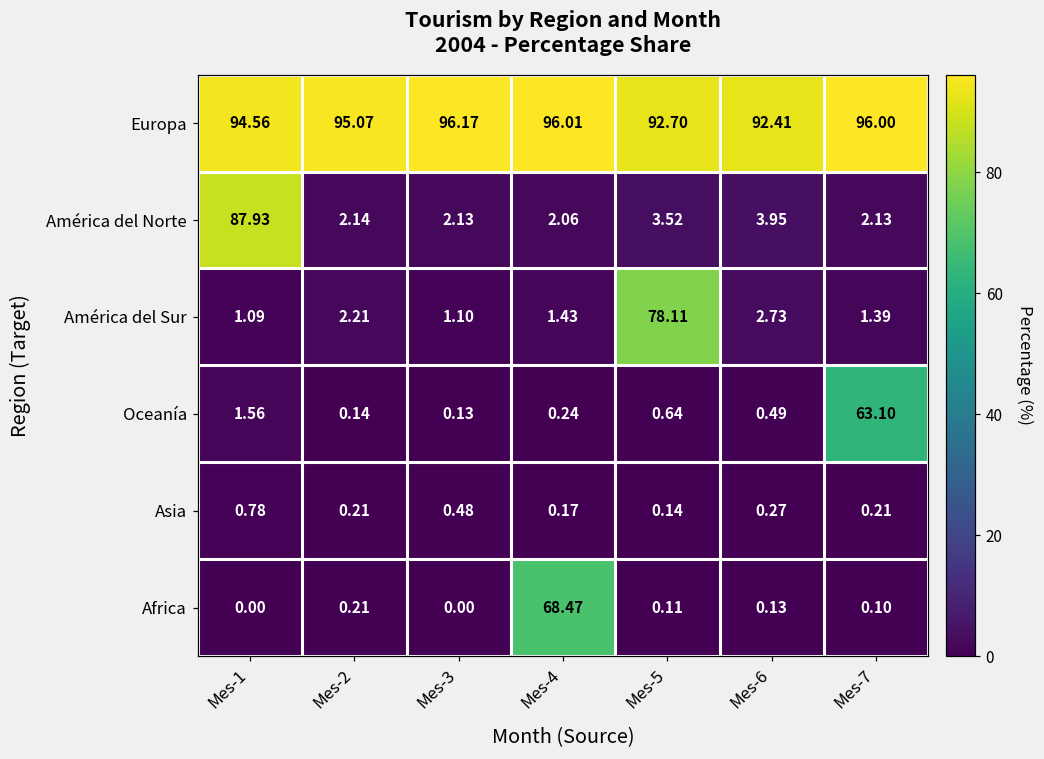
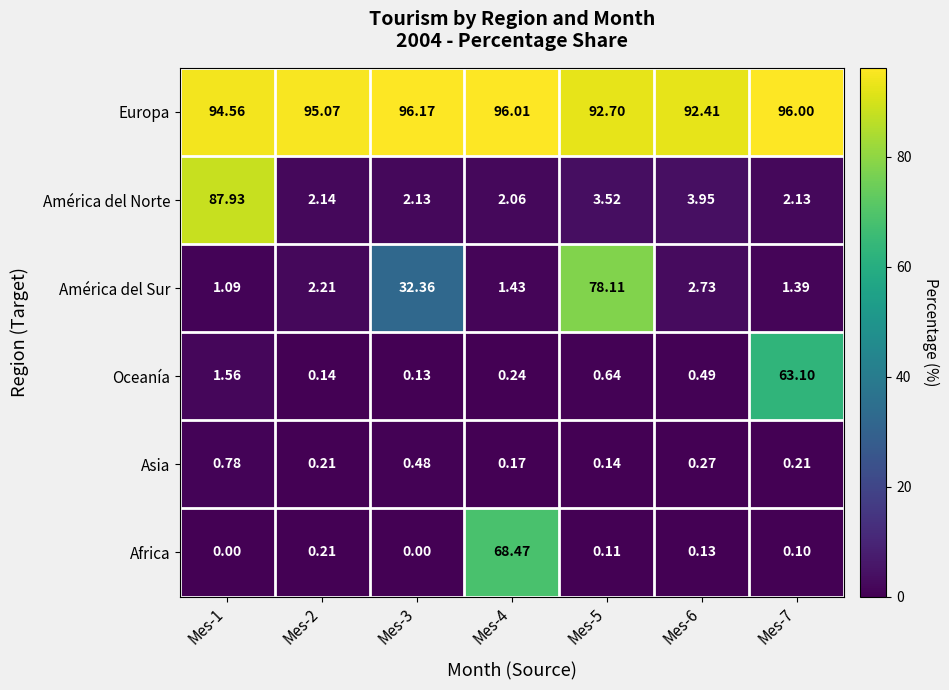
América del Sur, Mes-3: 1.10 -> 32.36
